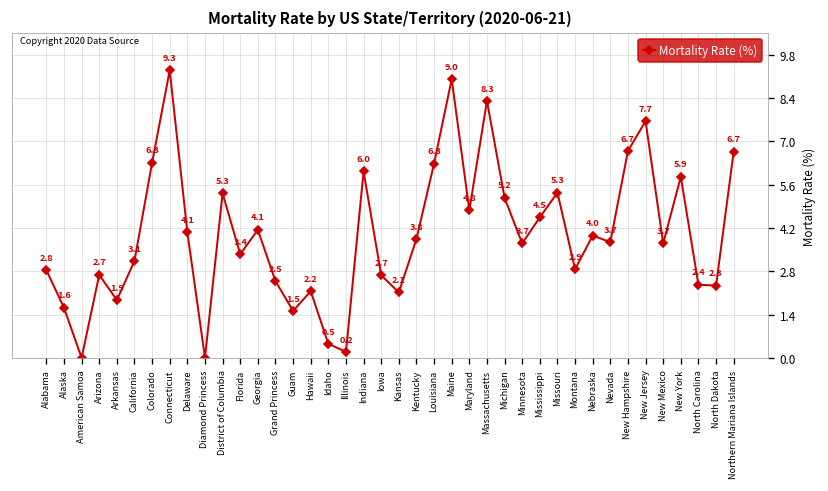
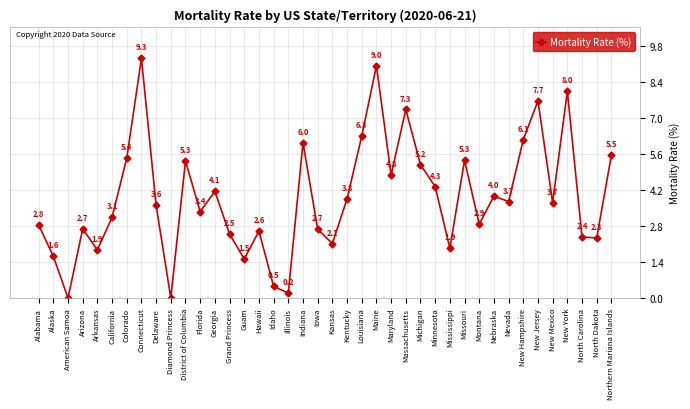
Colorado: 6.3 -> 5.4
Delaware: 4.1 -> 3.6
Hawaii: 2.2 -> 2.6
Massachusetts: 8.3 -> 7.3
Minnesota: 3.7 -> 4.3
Mississippi: 4.5 -> 1.9
New Hampshire: 6.7 -> 6.1
New York: 5.9 -> 8.0
Northern Mariana Islands: 6.7 -> 5.5
